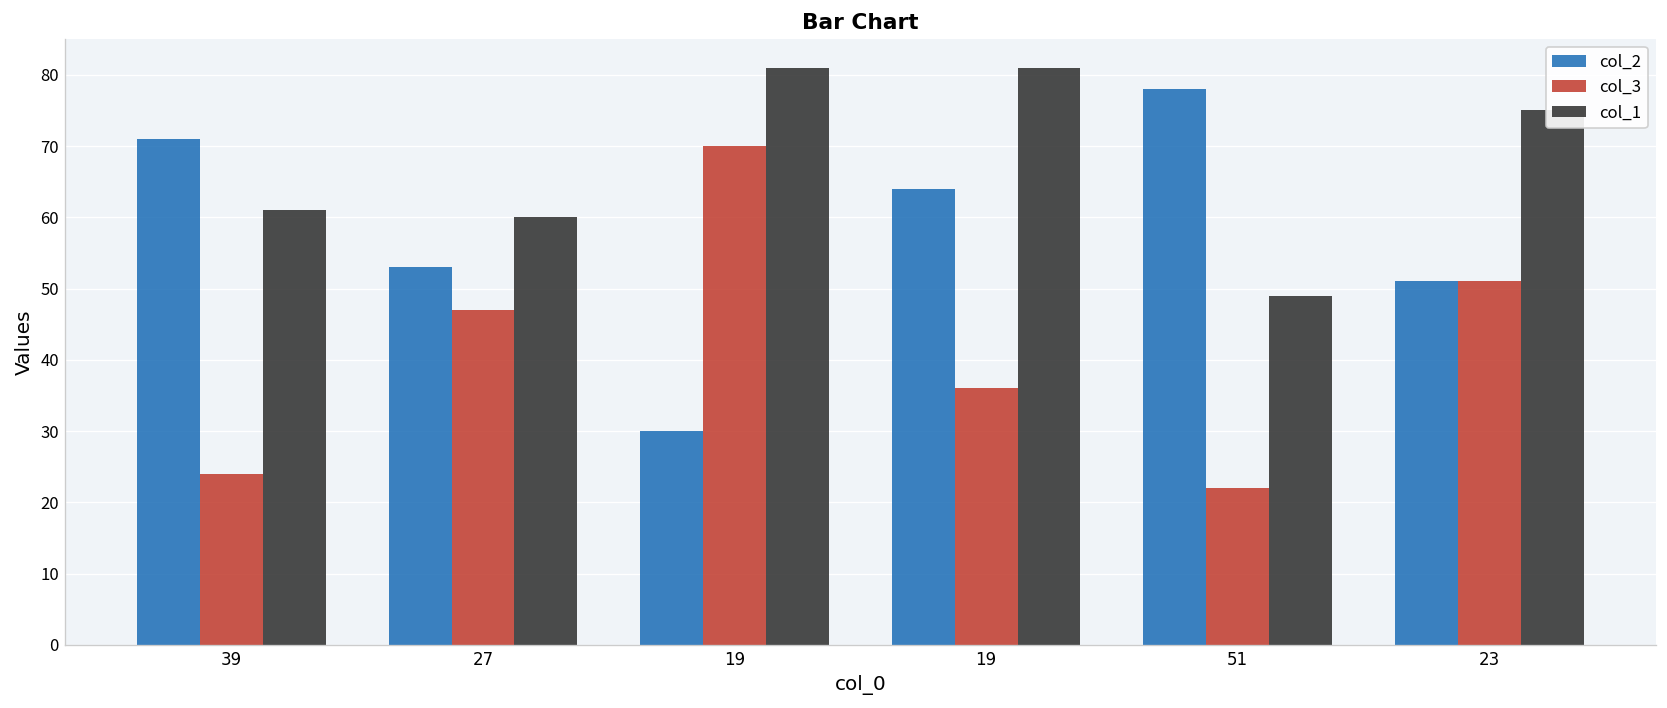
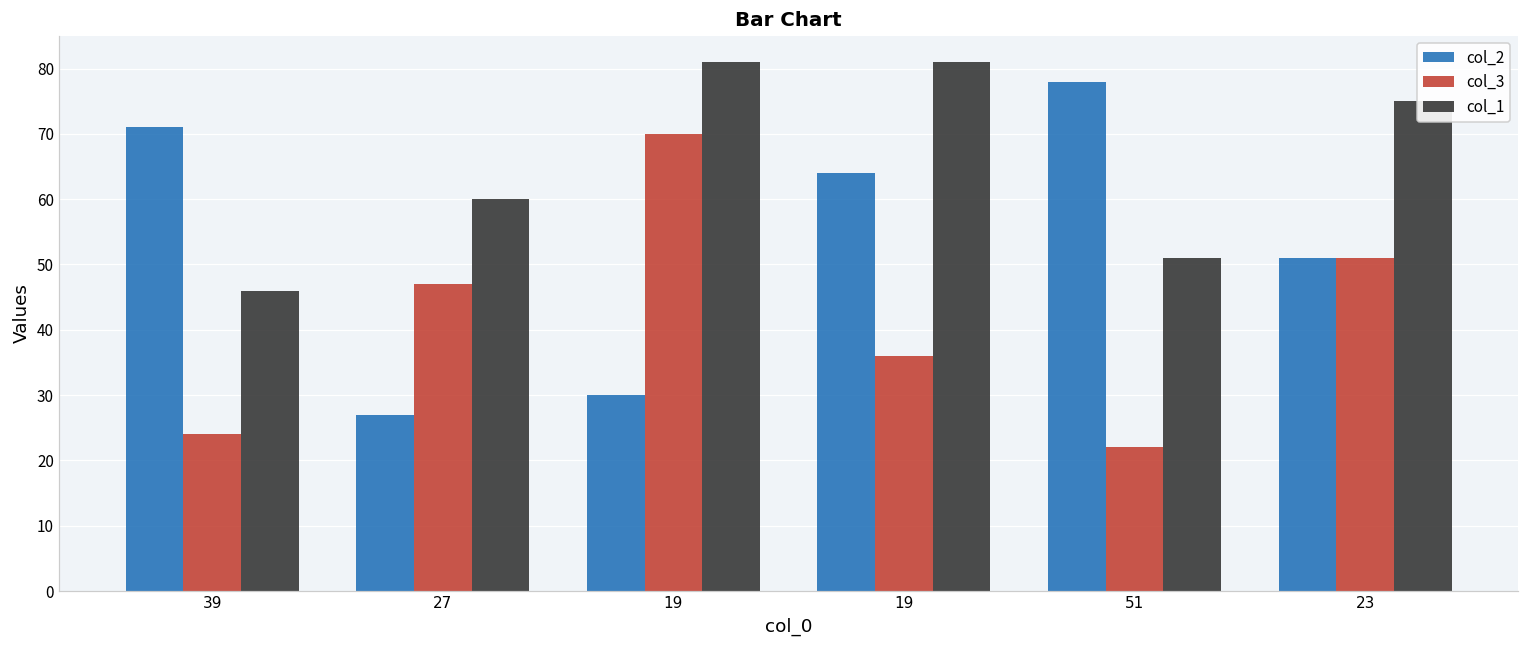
col_1, 39: 61 -> 46
col_2, 27: 53 -> 27
col_1, 51: 49 -> 51
